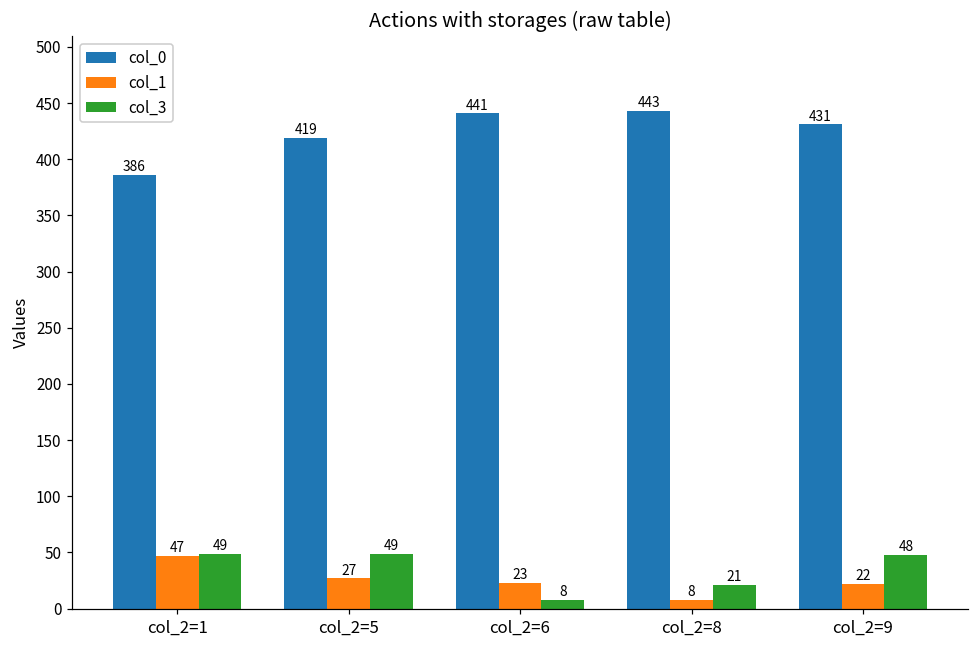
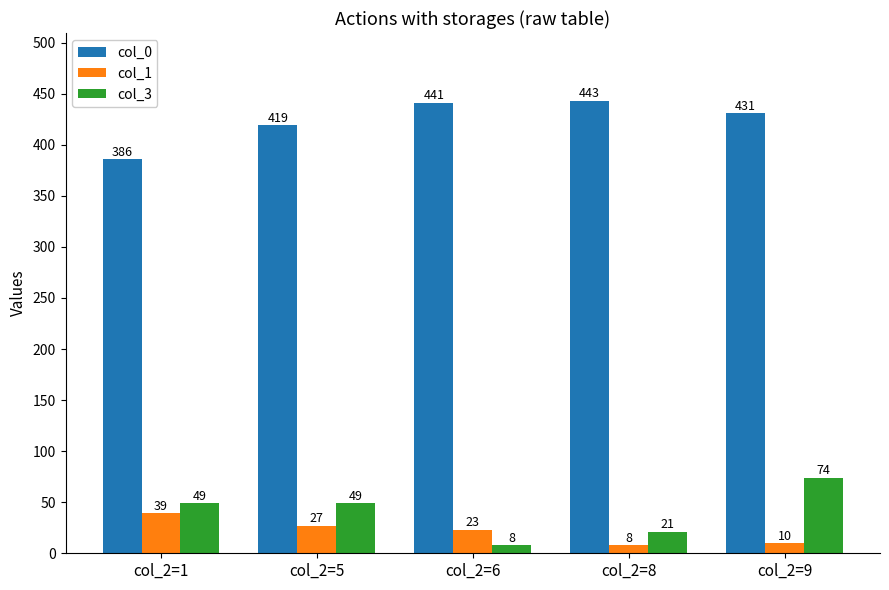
col_1, col_2=1: 47 -> 39
col_1, col_2=9: 22 -> 10
col_3, col_2=9: 48 -> 74
